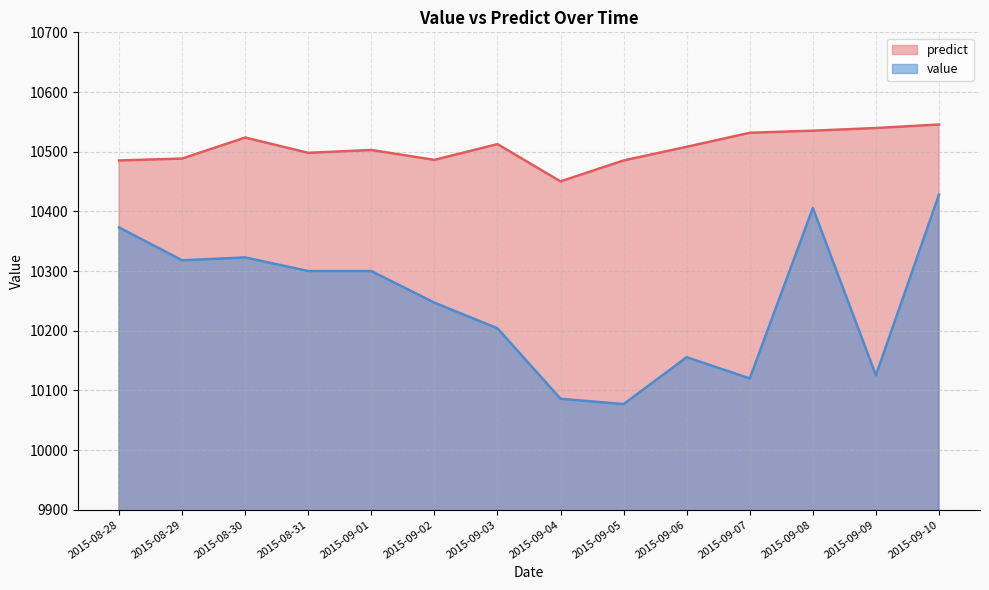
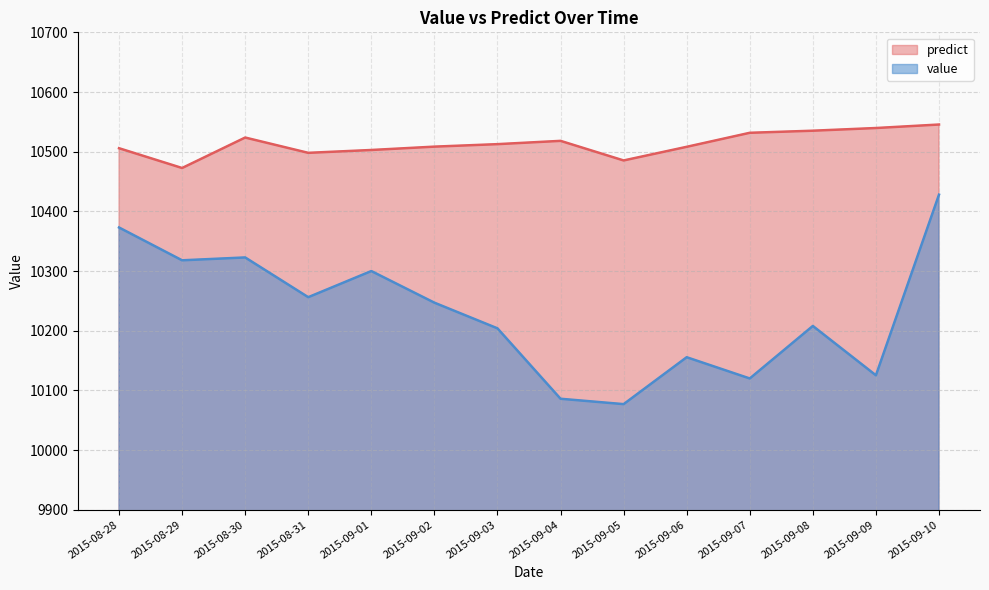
predict, 2015-08-28: 10490 -> 10510
predict, 2015-08-29: 10490 -> 10470
value, 2015-08-31: 10300 -> 10260
predict, 2015-09-02: 10490 -> 10510
predict, 2015-09-04: 10450 -> 10520
value, 2015-09-08: 10410 -> 10210
